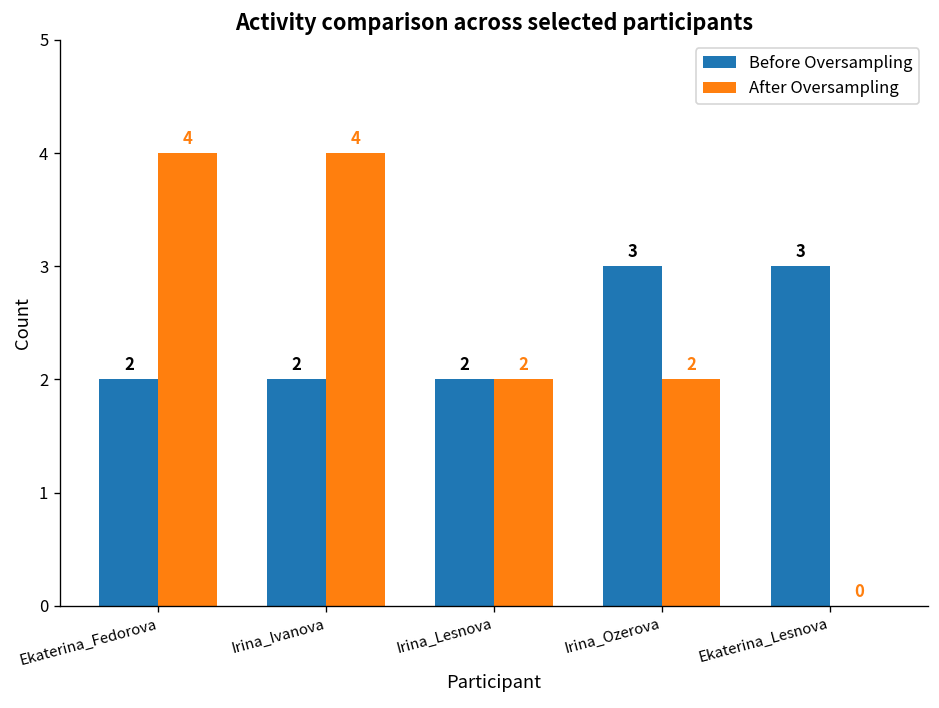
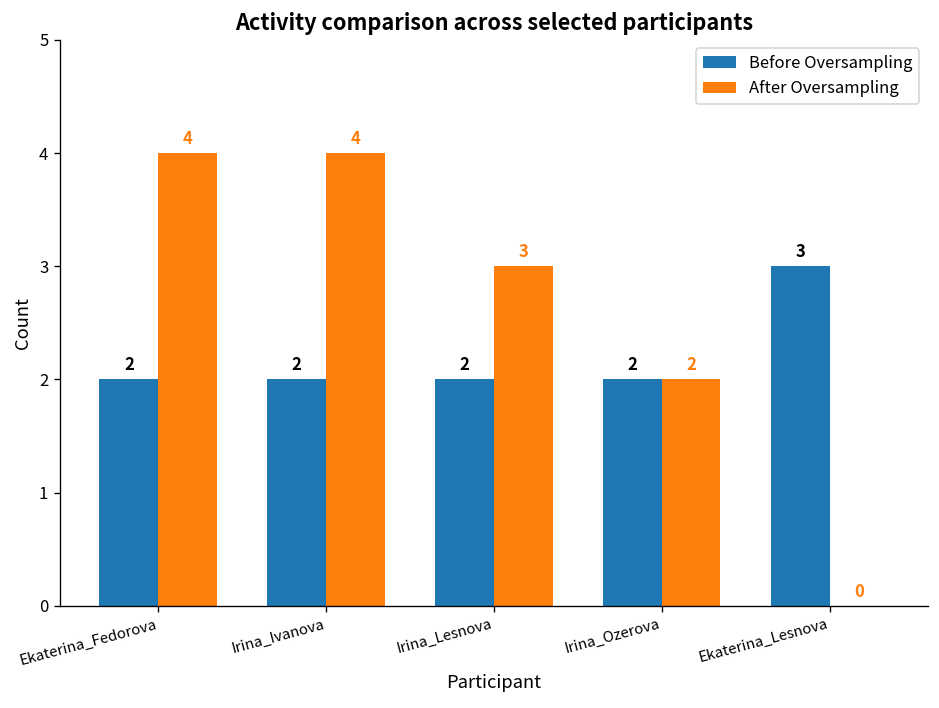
After Oversampling, Irina_Lesnova: 2 -> 3
Before Oversampling, Irina_Ozerova: 3 -> 2
